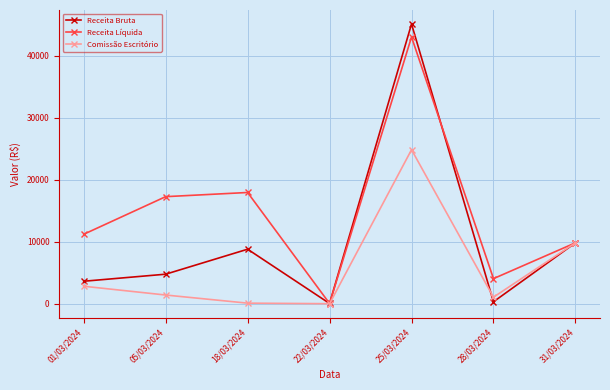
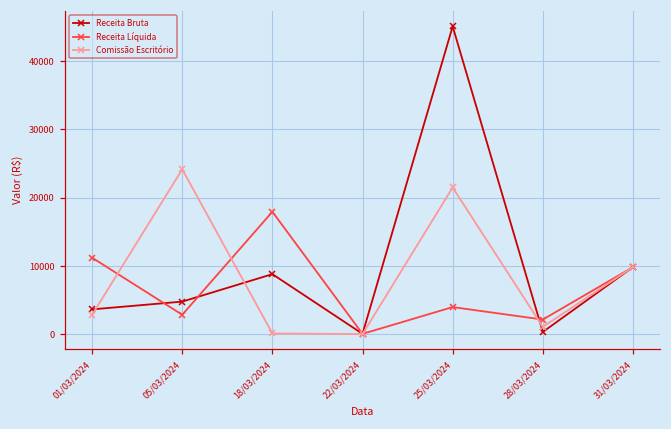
Receita Líquida, 05/03/2024: 17000 -> 3000
Comissão Escritório, 05/03/2024: 1000 -> 24000
Receita Líquida, 25/03/2024: 43000 -> 4000
Comissão Escritório, 25/03/2024: 25000 -> 21000
Receita Líquida, 28/03/2024: 4000 -> 2000
